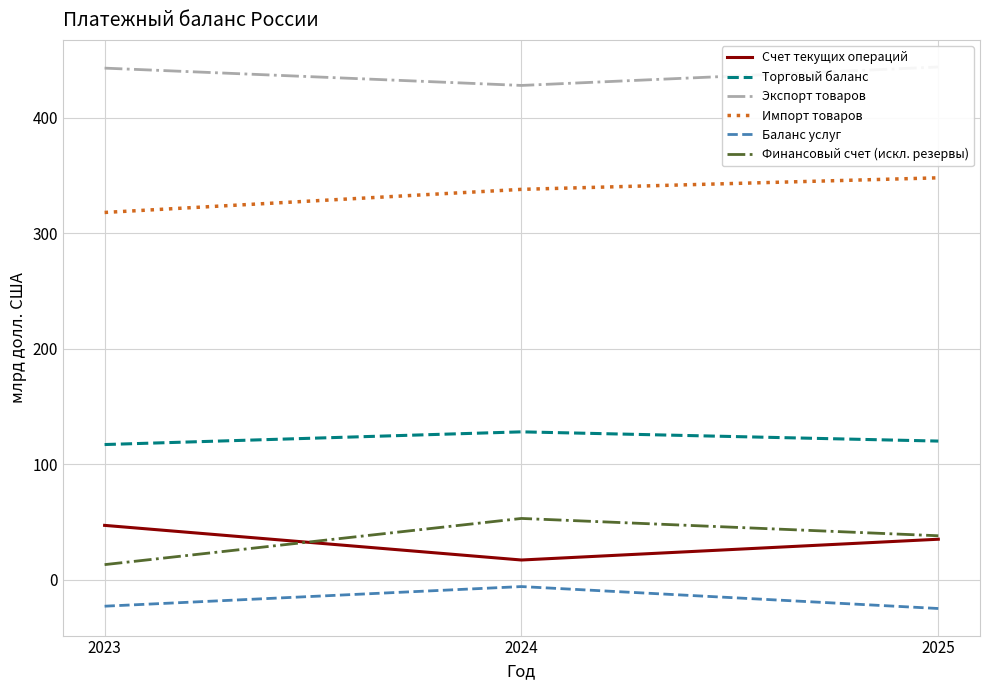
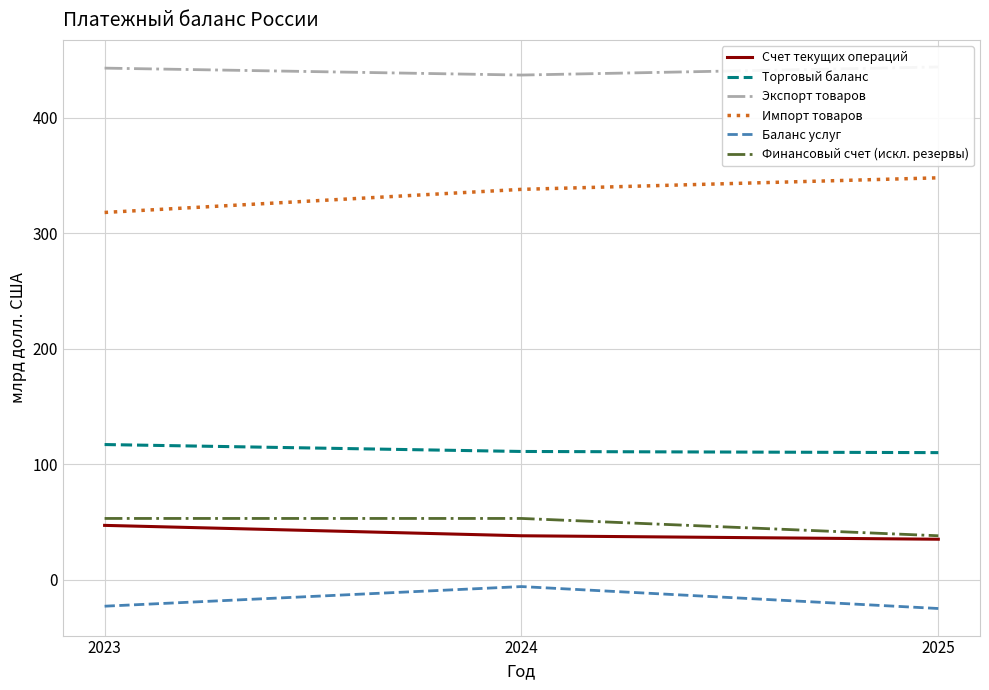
Финансовый счет (искл. резервы), 2023: 13 -> 53
Счет текущих операций, 2024: 17 -> 38
Торговый баланс, 2024: 128 -> 111
Экспорт товаров, 2024: 428 -> 437
Торговый баланс, 2025: 120 -> 110
